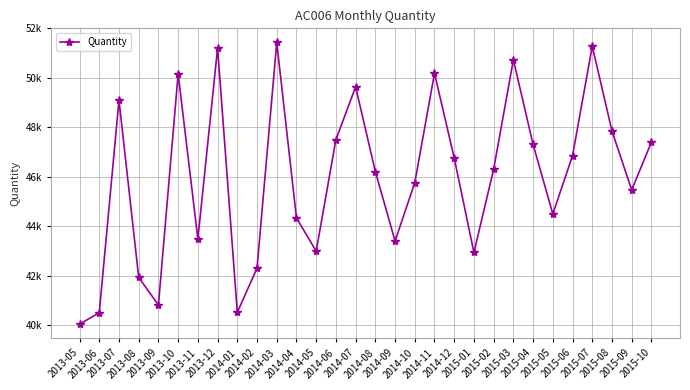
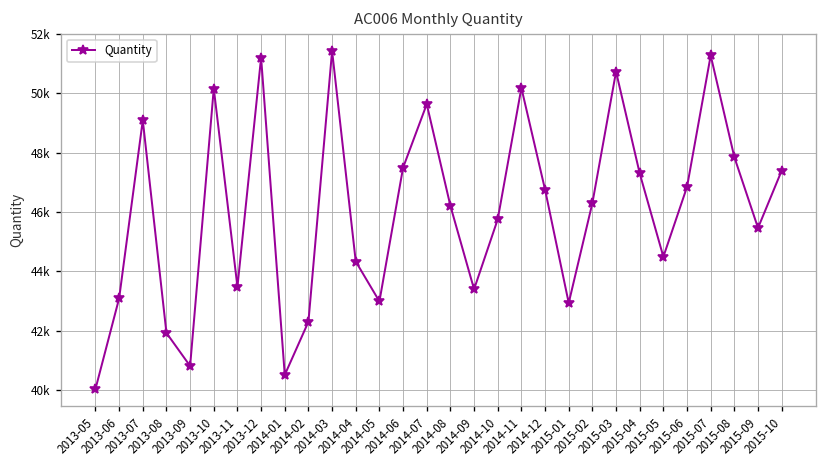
2013-06: 40500 -> 43100
